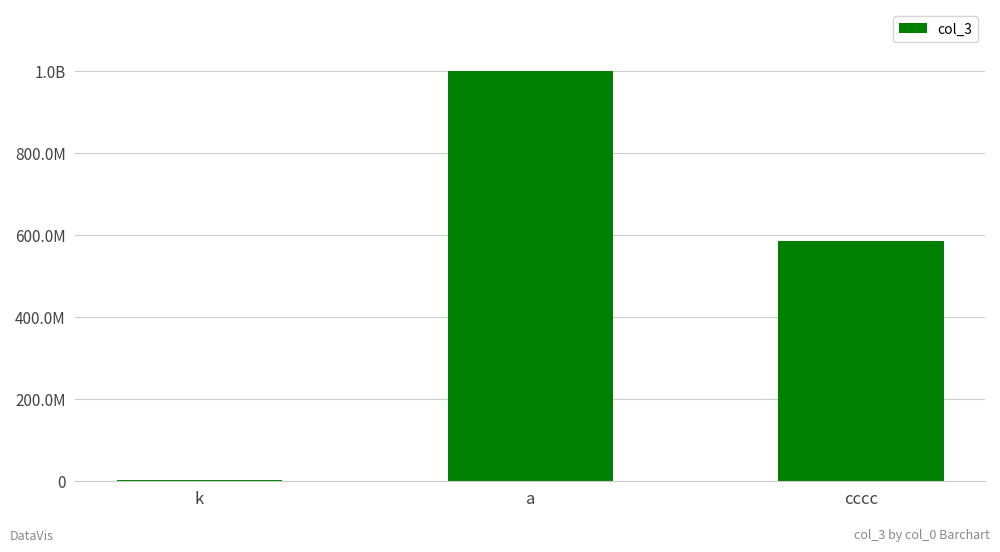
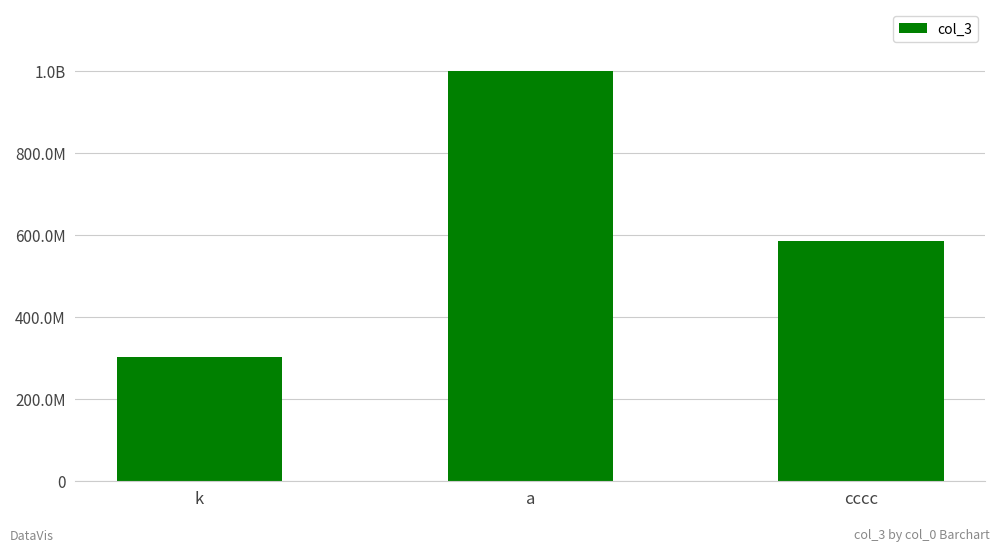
k: 0 -> 300000000
